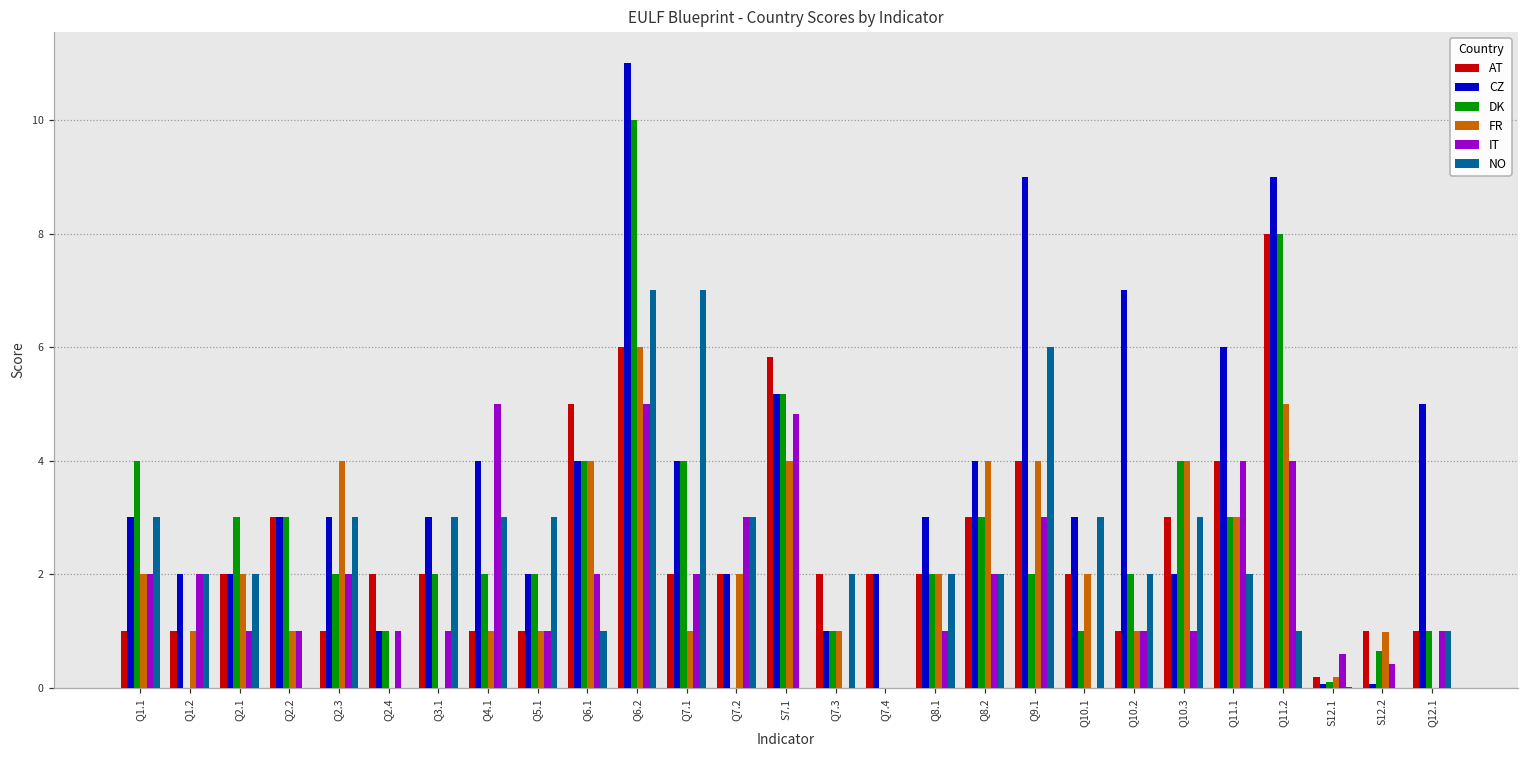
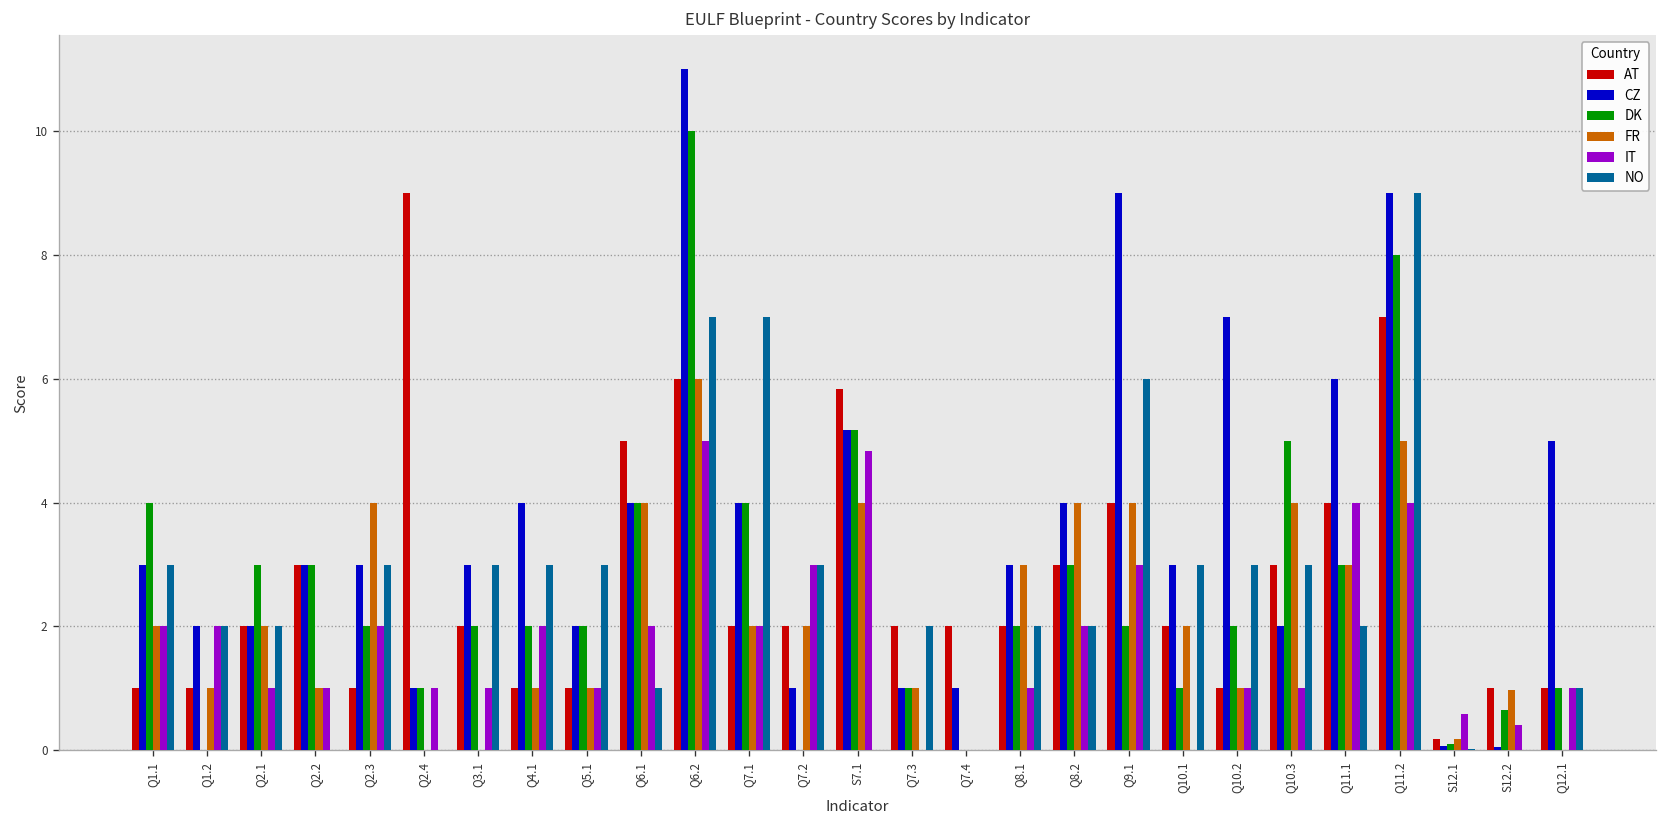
AT, Q2.4: 2 -> 9
IT, Q4.1: 5 -> 2
FR, Q7.1: 1 -> 2
CZ, Q7.2: 2 -> 1
CZ, Q7.4: 2 -> 1
FR, Q8.1: 2 -> 3
NO, Q10.2: 2 -> 3
DK, Q10.3: 4 -> 5
AT, Q11.2: 8 -> 7
NO, Q11.2: 1 -> 9
